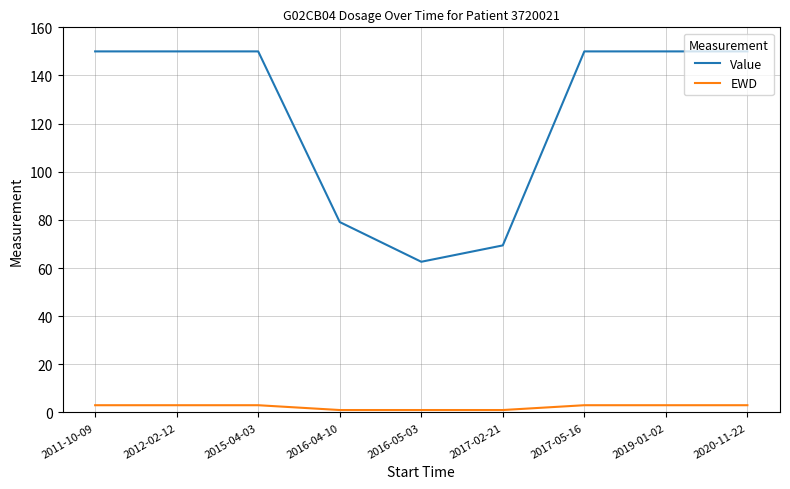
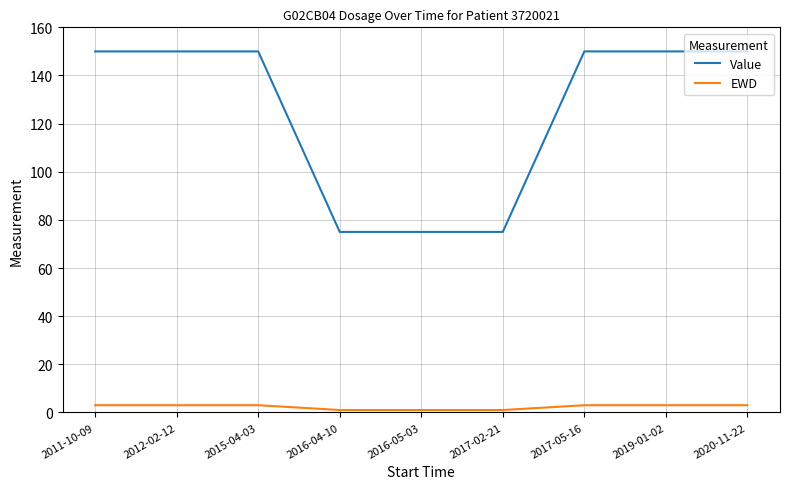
Value, 2016-04-10: 79 -> 75
Value, 2016-05-03: 63 -> 75
Value, 2017-02-21: 69 -> 75
